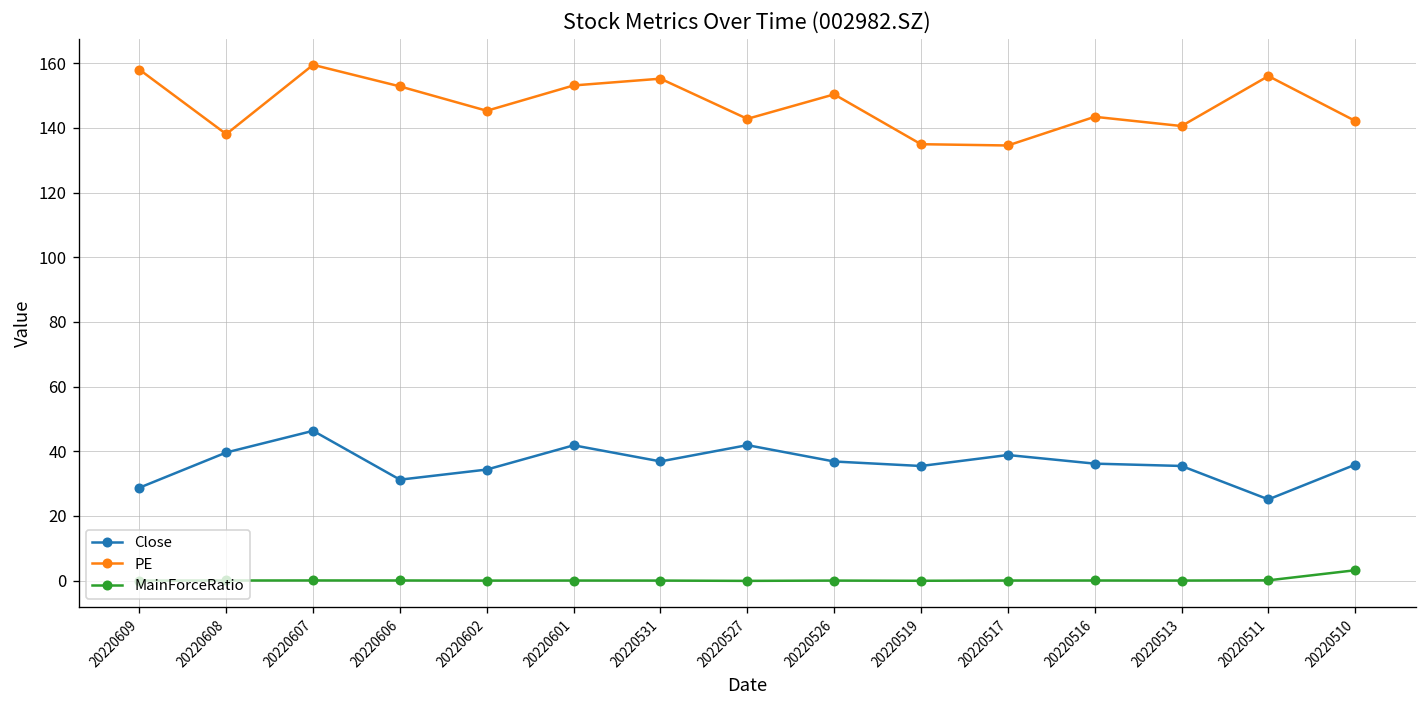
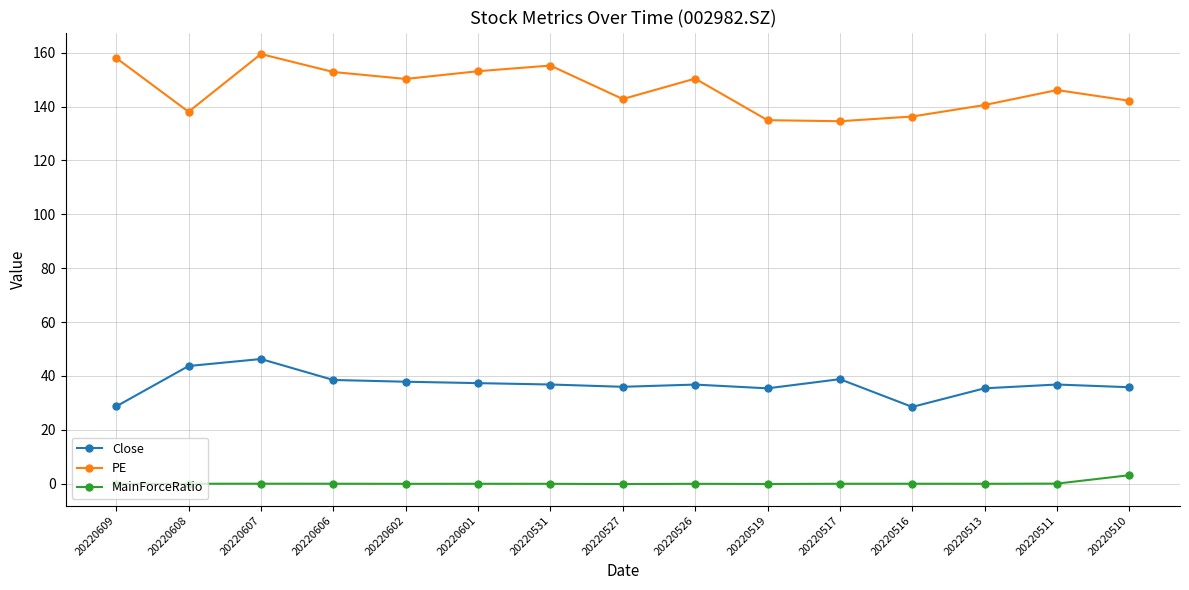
Close, 20220608: 40 -> 44
Close, 20220606: 31 -> 39
Close, 20220602: 34 -> 38
PE, 20220602: 145 -> 150
Close, 20220601: 42 -> 37
Close, 20220527: 42 -> 36
Close, 20220516: 36 -> 29
PE, 20220516: 143 -> 136
Close, 20220511: 25 -> 37
PE, 20220511: 156 -> 146
